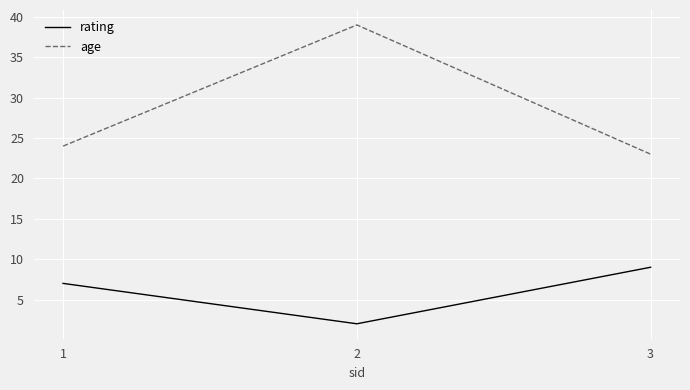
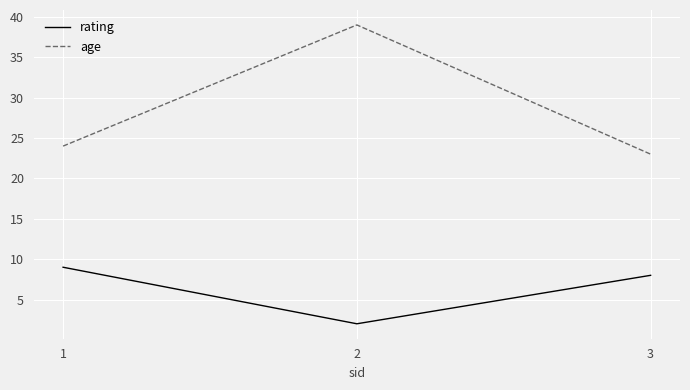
rating, 1: 7 -> 9
rating, 3: 9 -> 8
